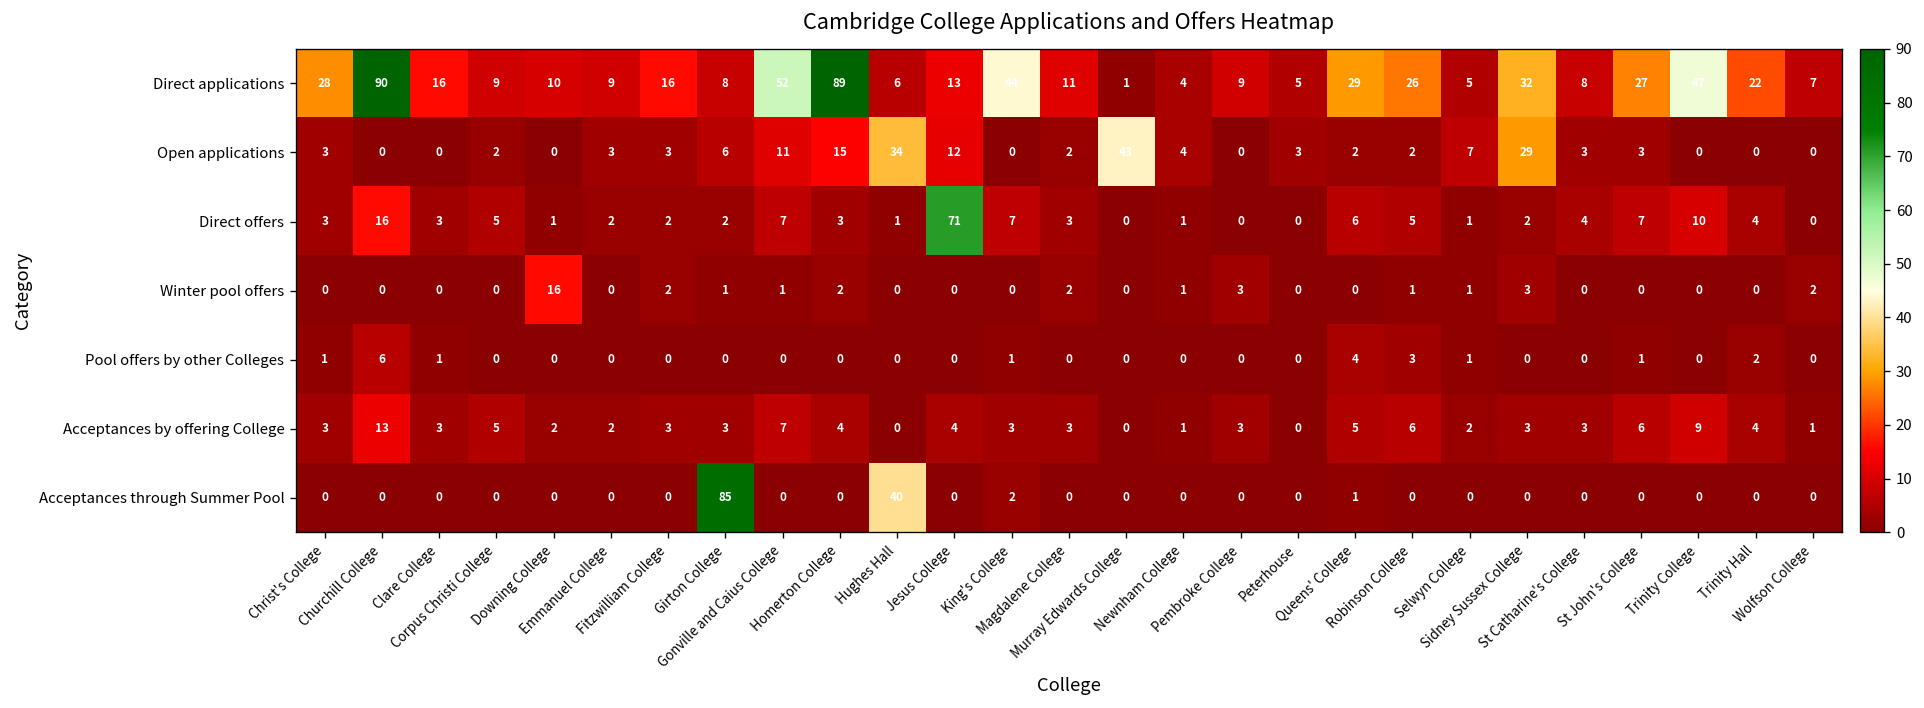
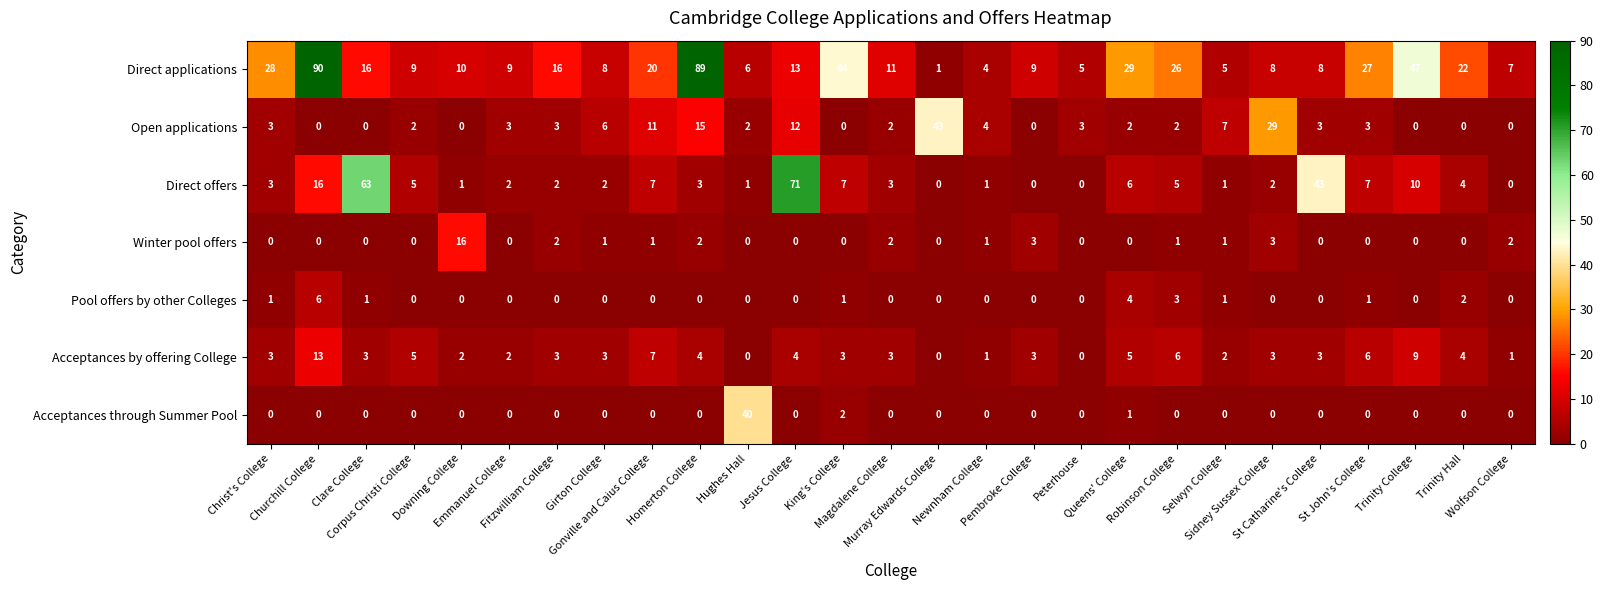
Direct applications, Gonville and Caius College: 52 -> 20
Direct applications, Sidney Sussex College: 32 -> 8
Open applications, Hughes Hall: 34 -> 2
Direct offers, Clare College: 3 -> 63
Direct offers, St Catharine's College: 4 -> 43
Acceptances through Summer Pool, Girton College: 85 -> 0
